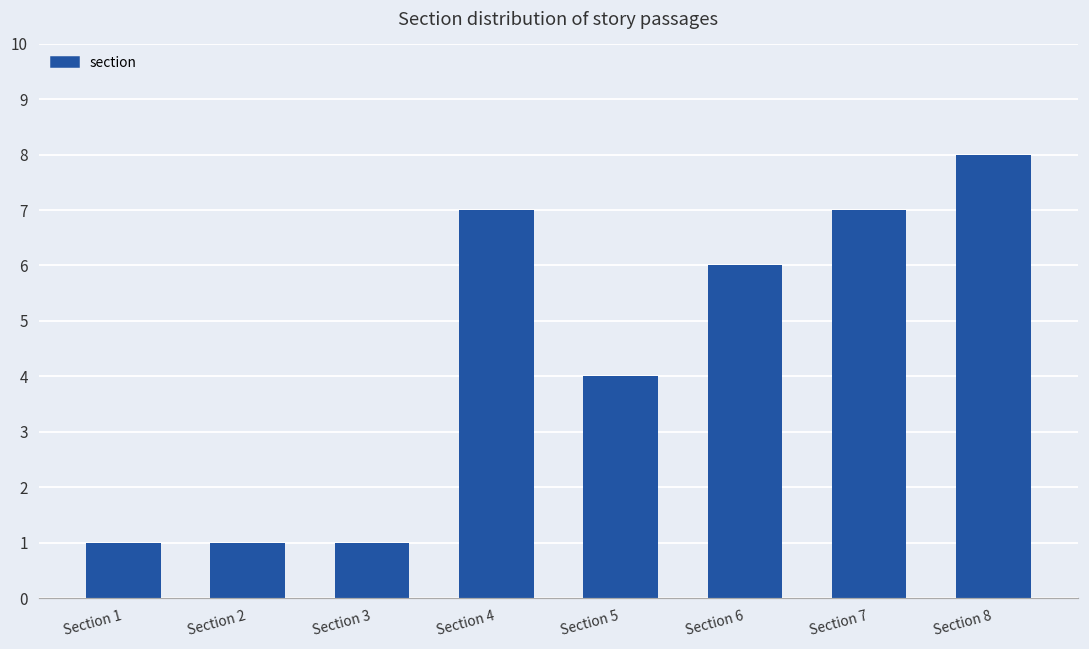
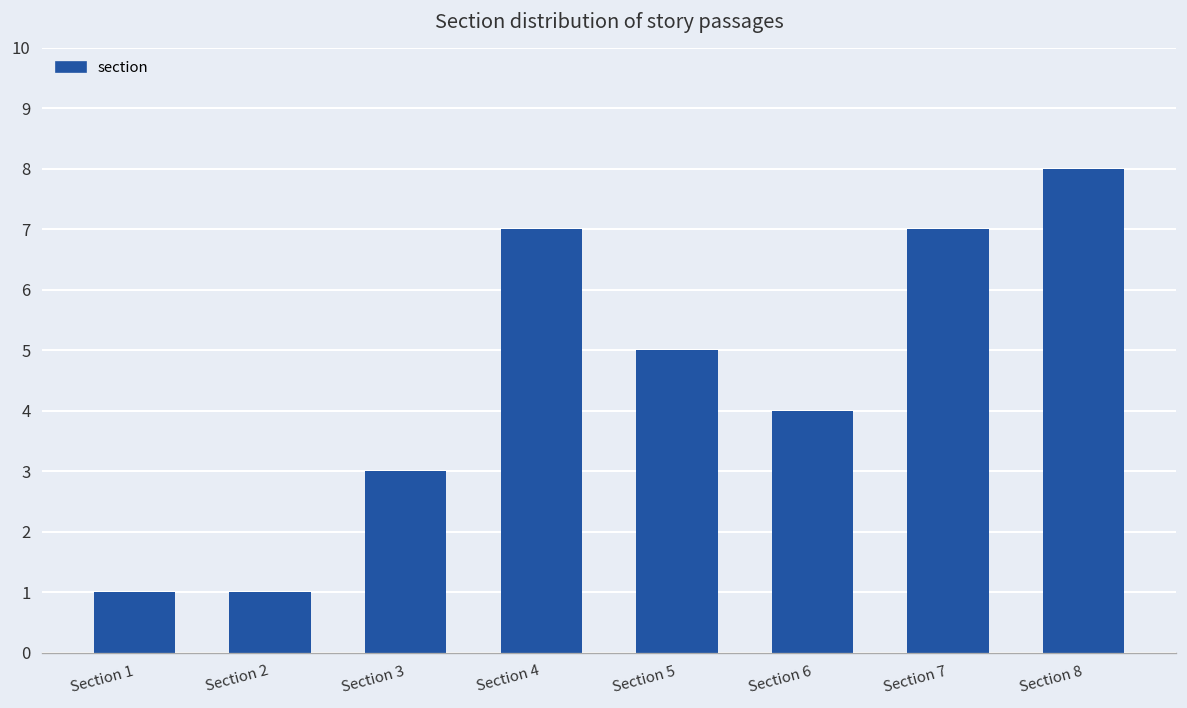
Section 3: 1 -> 3
Section 5: 4 -> 5
Section 6: 6 -> 4
